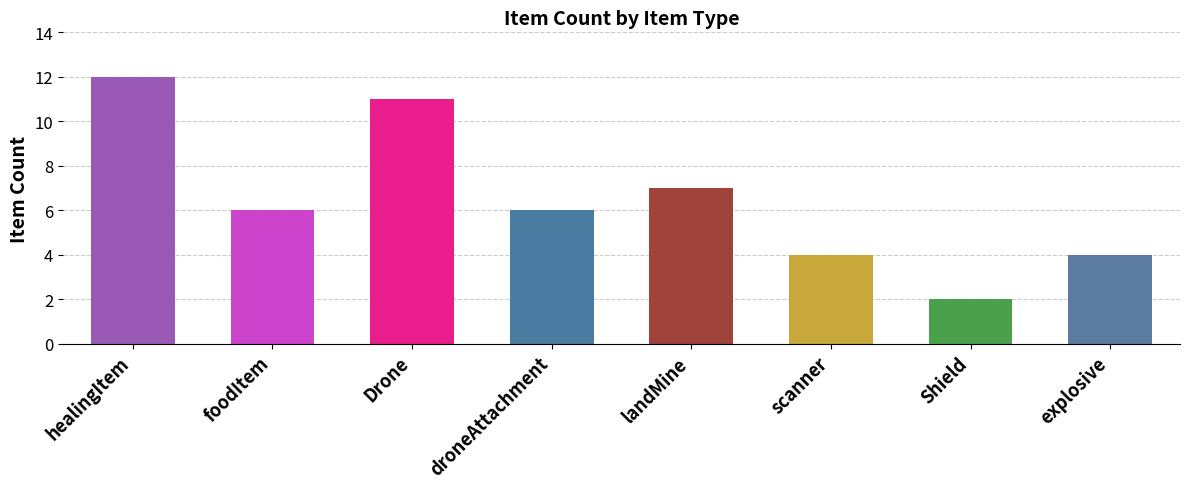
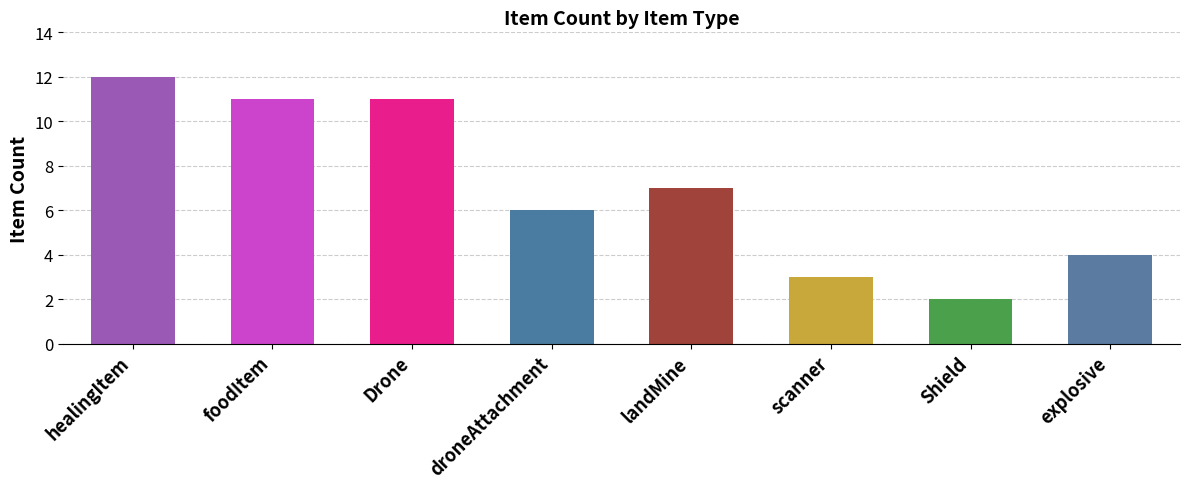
foodItem: 6 -> 11
scanner: 4 -> 3
